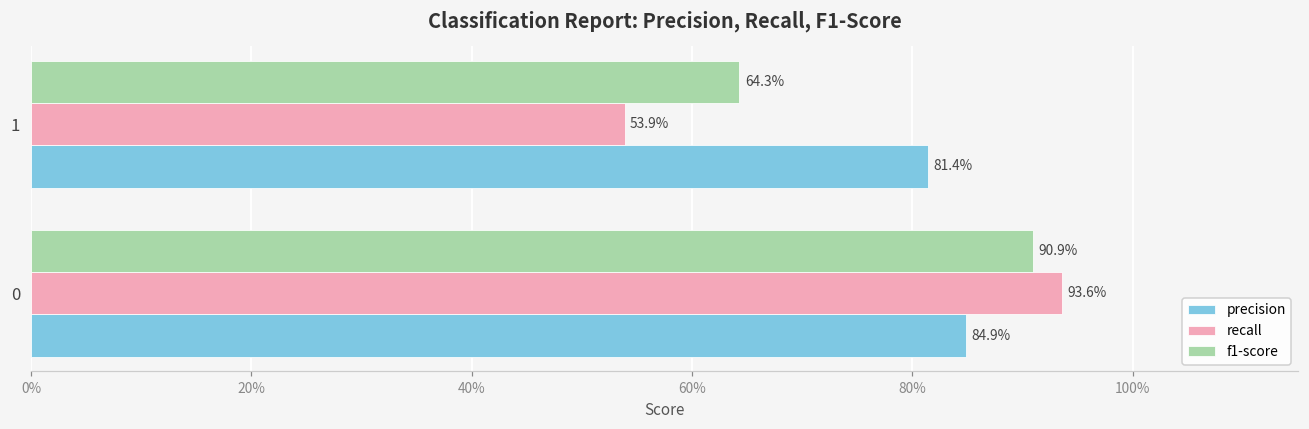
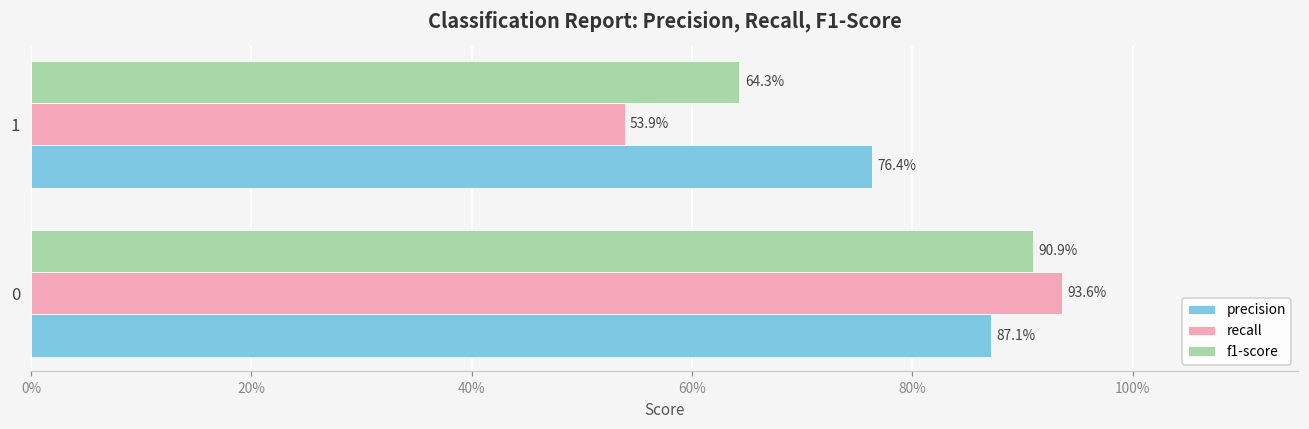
precision, 1: 81.4% -> 76.4%
precision, 0: 84.9% -> 87.1%
